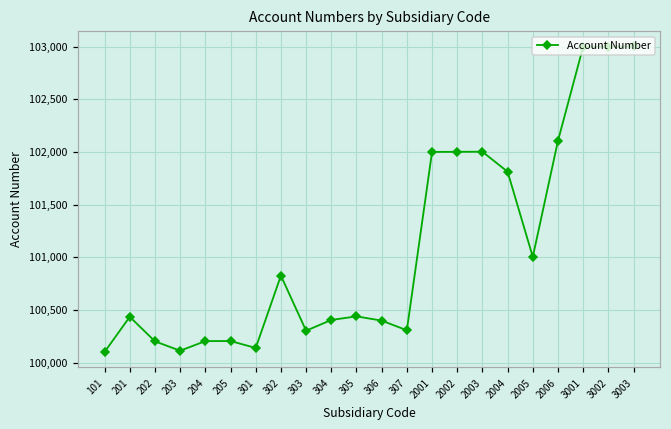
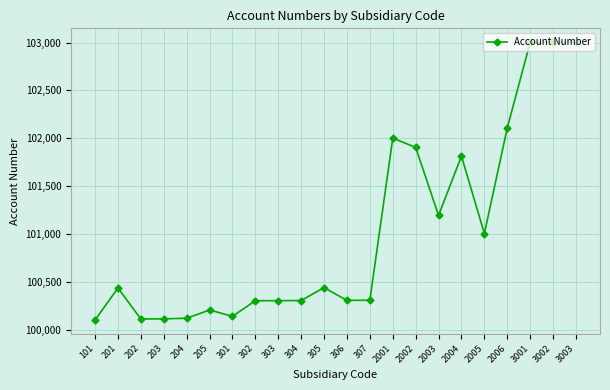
202: 100,200 -> 100,100
204: 100,200 -> 100,100
302: 100,800 -> 100,300
304: 100,400 -> 100,300
306: 100,400 -> 100,300
2002: 102,000 -> 101,900
2003: 102,000 -> 101,200
